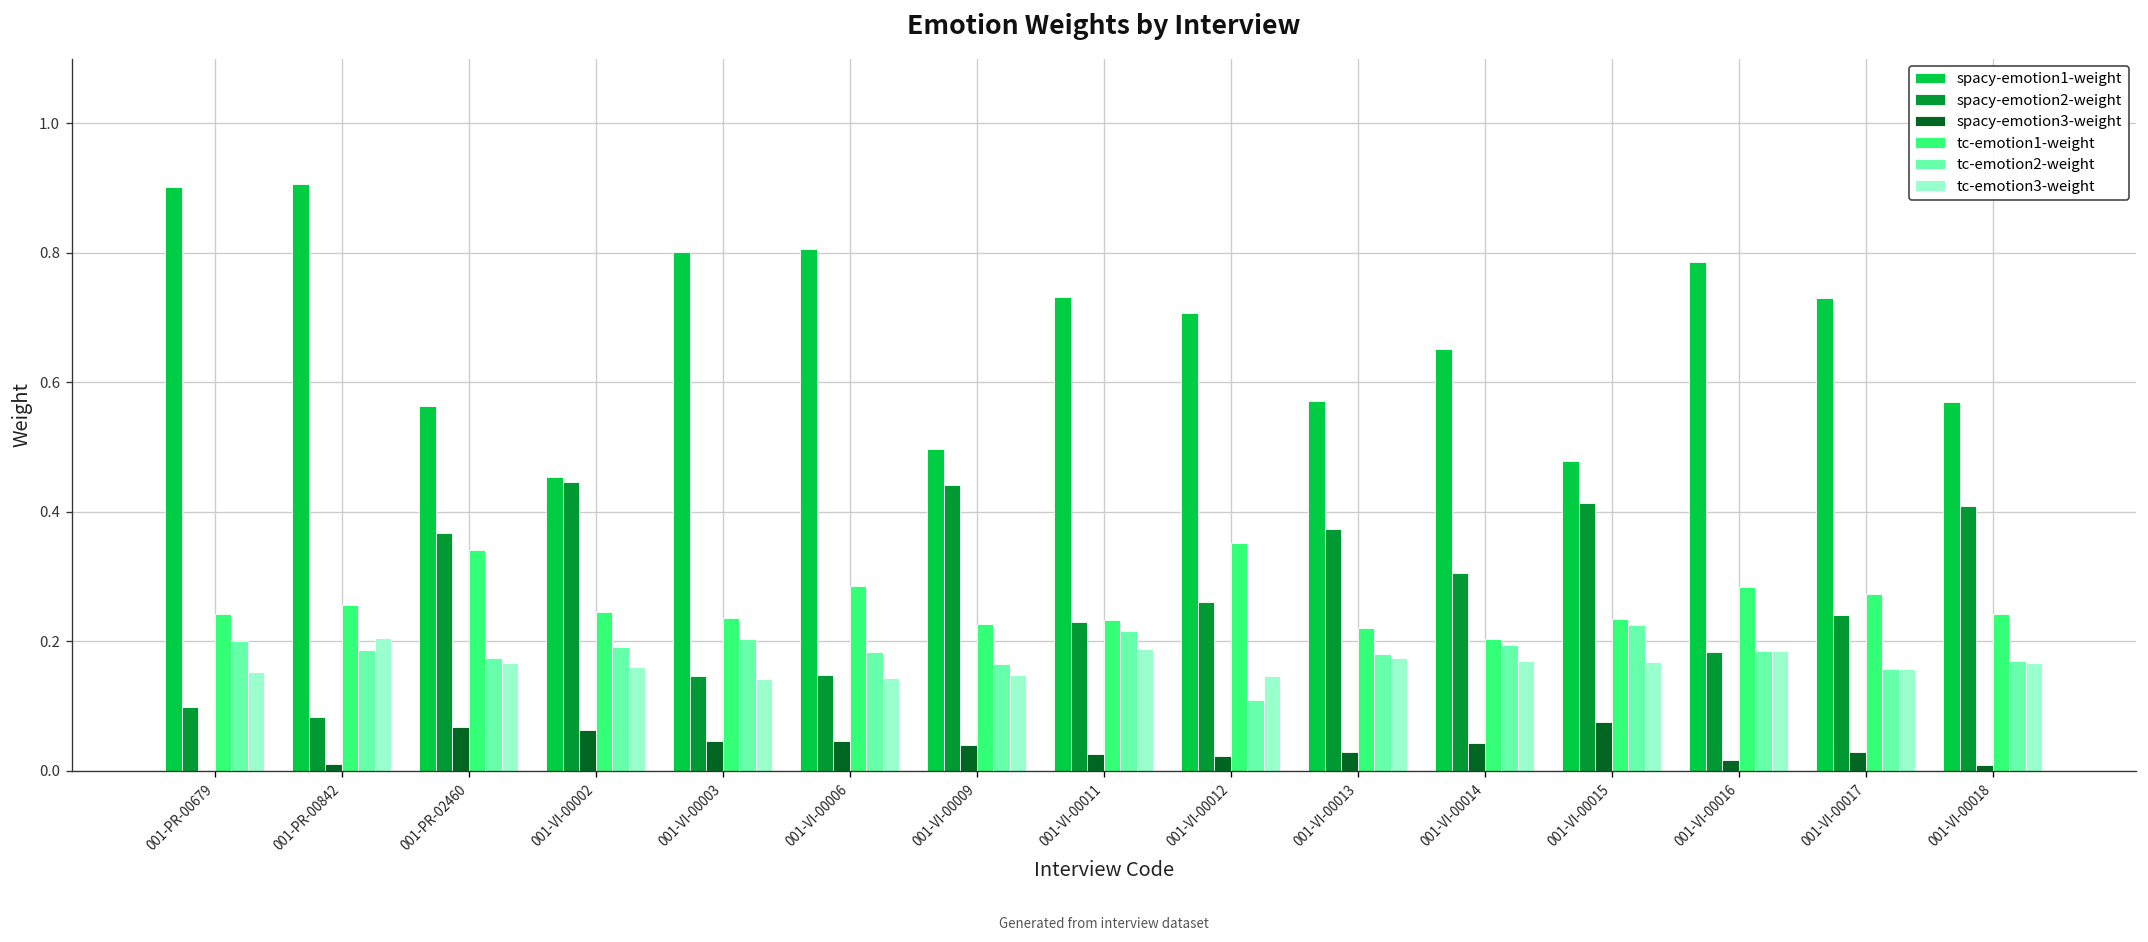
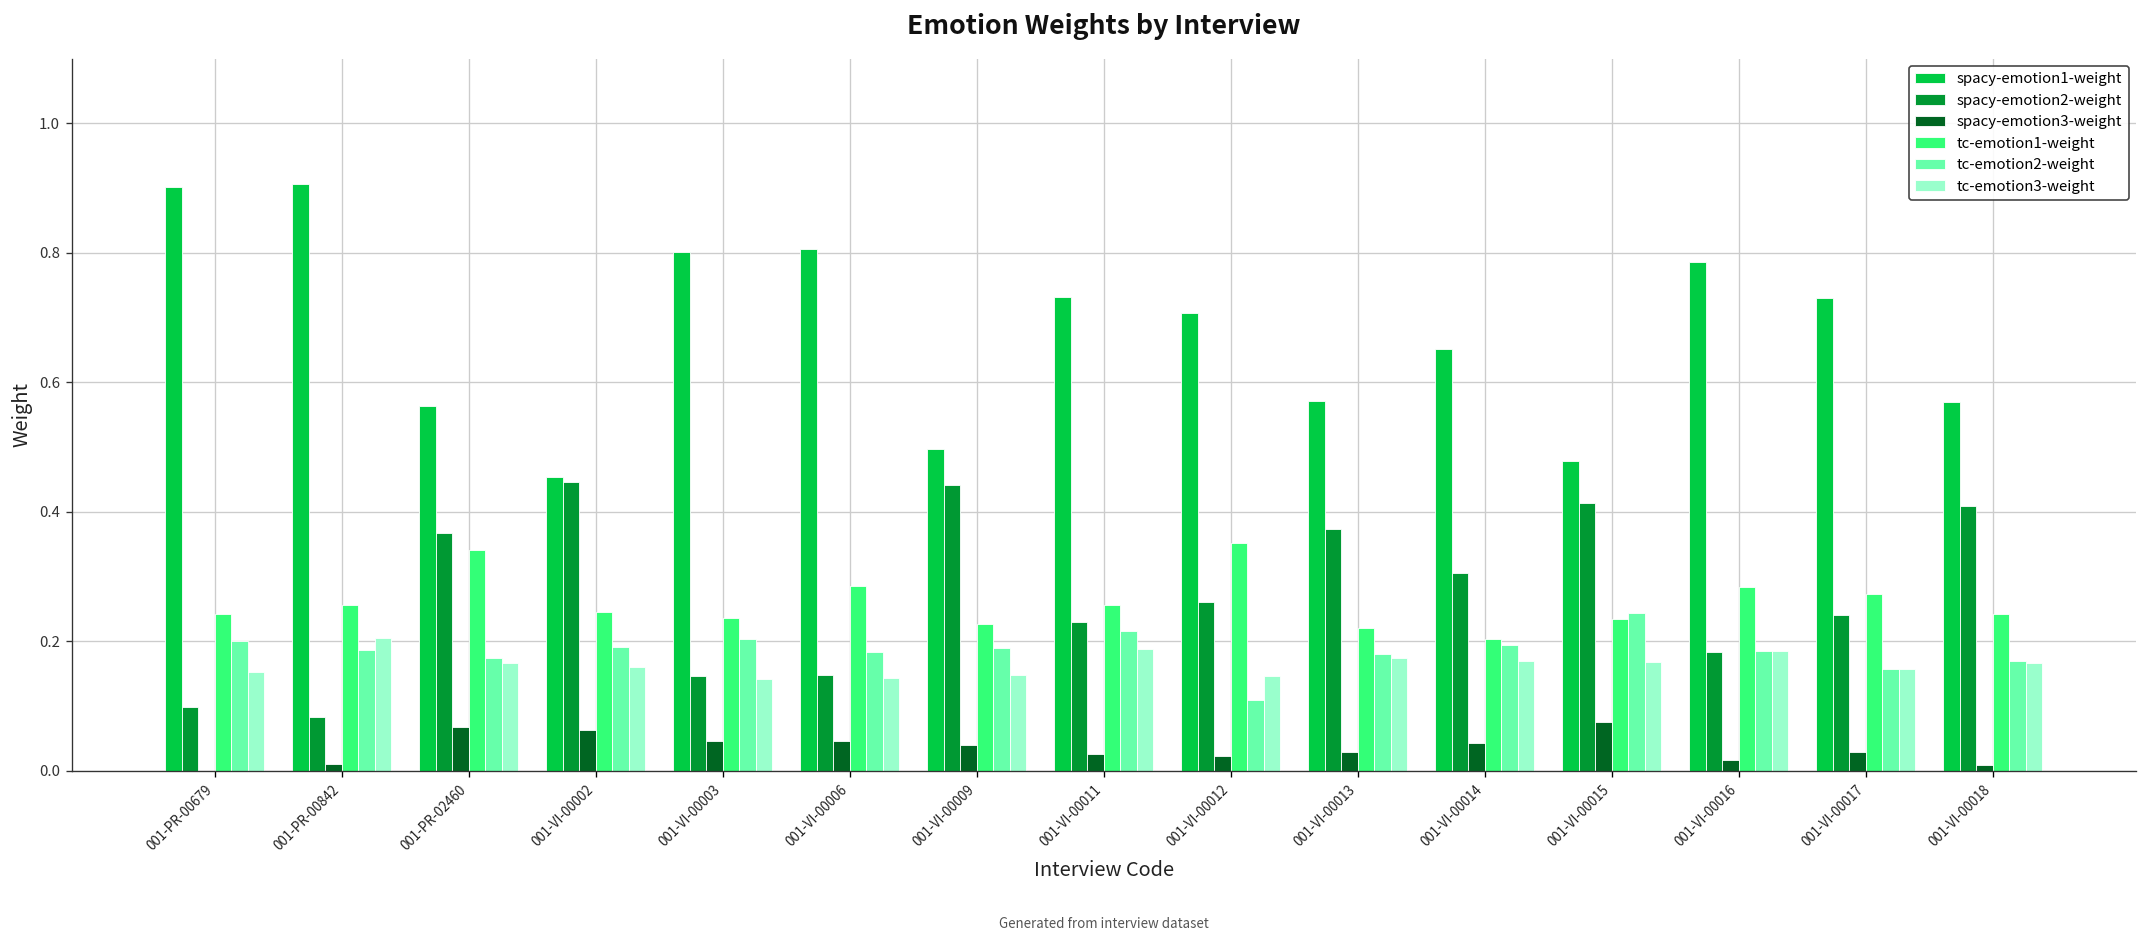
tc-emotion2-weight, 001-VI-00009: 0.16 -> 0.19
tc-emotion1-weight, 001-VI-00011: 0.23 -> 0.26
tc-emotion2-weight, 001-VI-00015: 0.23 -> 0.24
